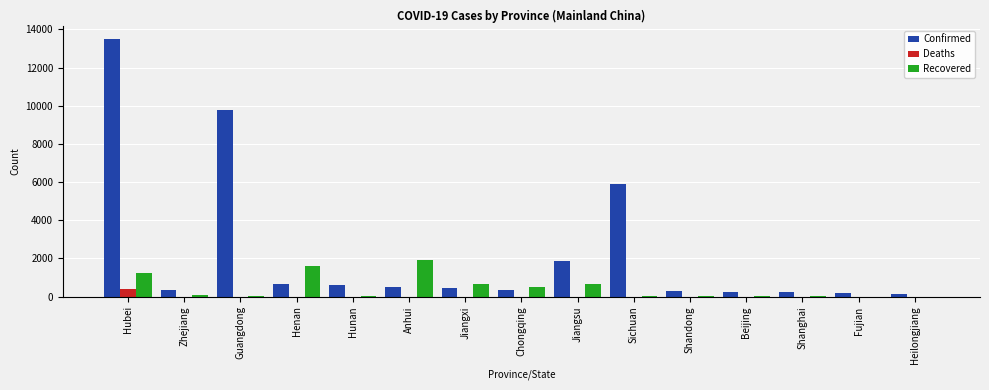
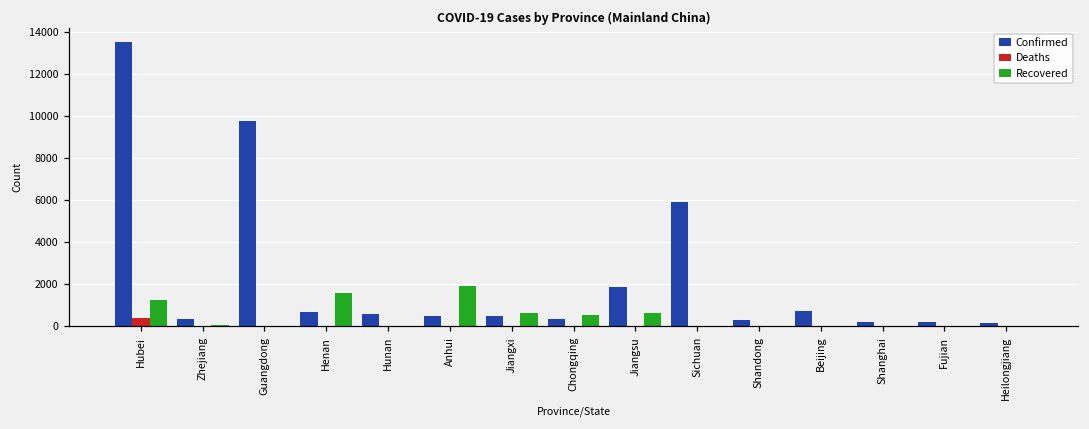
Confirmed, Beijing: 200 -> 700
